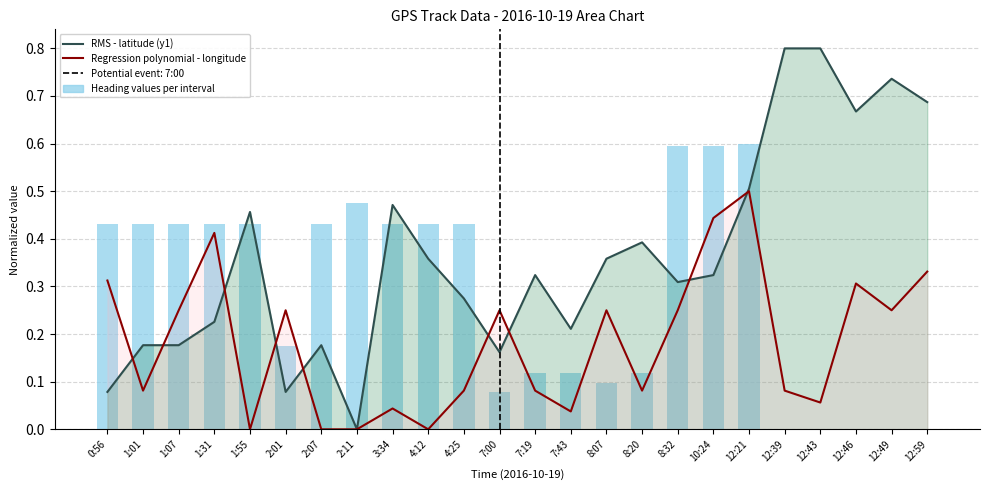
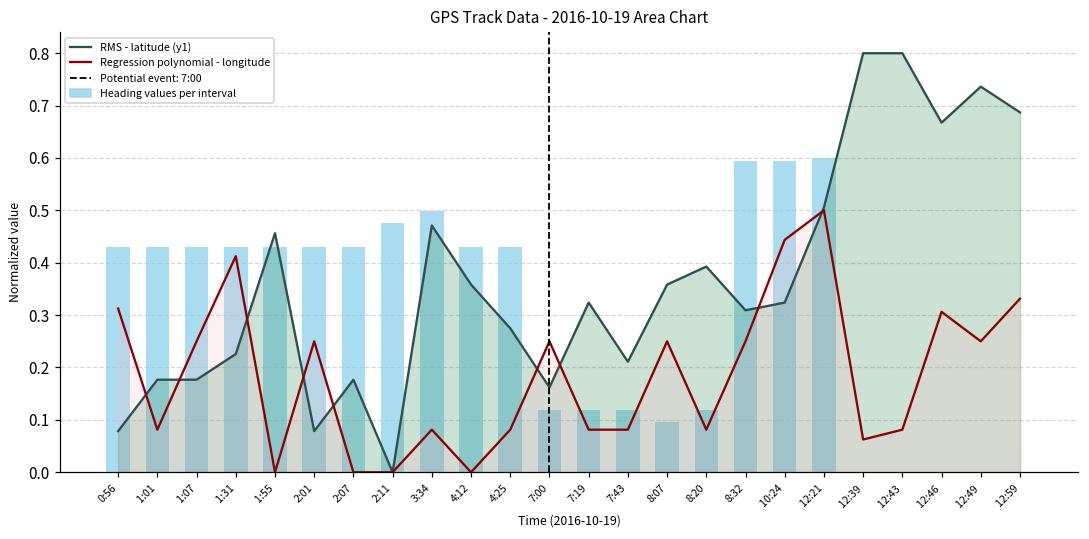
Heading values per interval, 2:01: 0.18 -> 0.43
Heading values per interval, 3:34: 0.43 -> 0.50
Regression polynomial - longitude, 3:34: 0.04 -> 0.08
Heading values per interval, 7:00: 0.08 -> 0.12
Regression polynomial - longitude, 7:43: 0.04 -> 0.08
Regression polynomial - longitude, 12:39: 0.08 -> 0.06
Regression polynomial - longitude, 12:43: 0.06 -> 0.08
